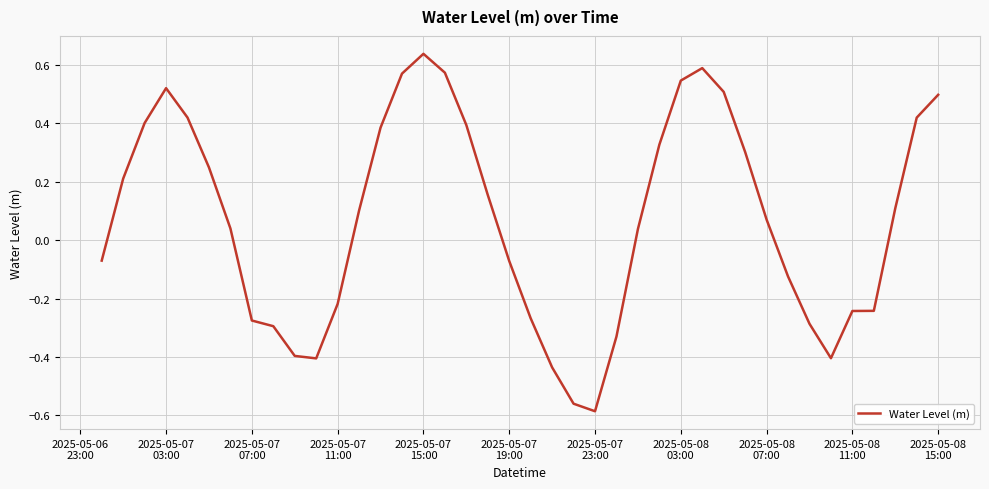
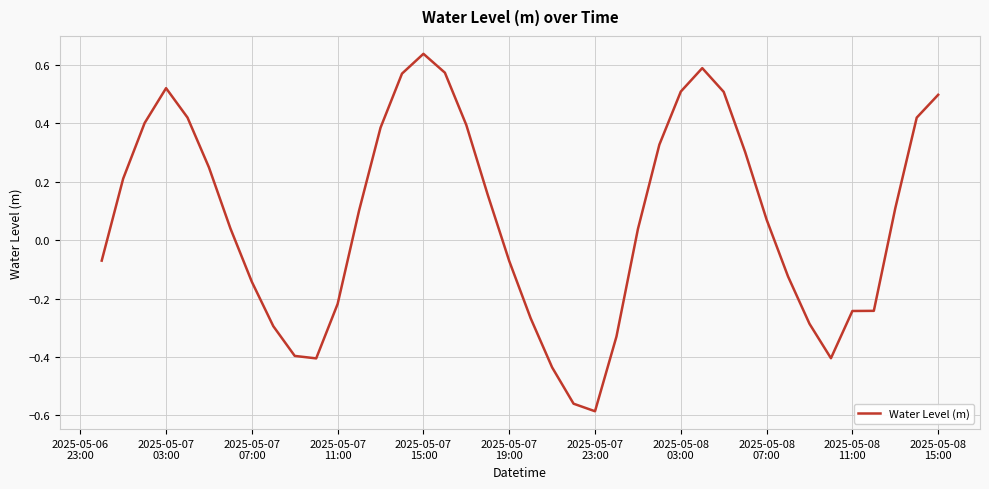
2025-05-07 07:00: -0.27 -> -0.14
2025-05-08 03:00: 0.55 -> 0.51
